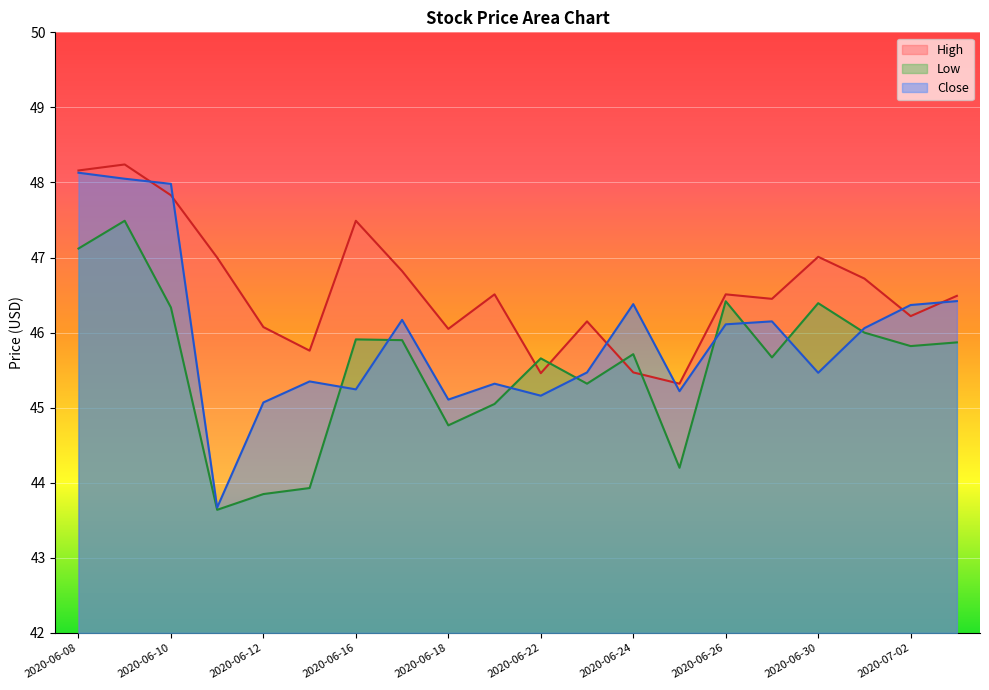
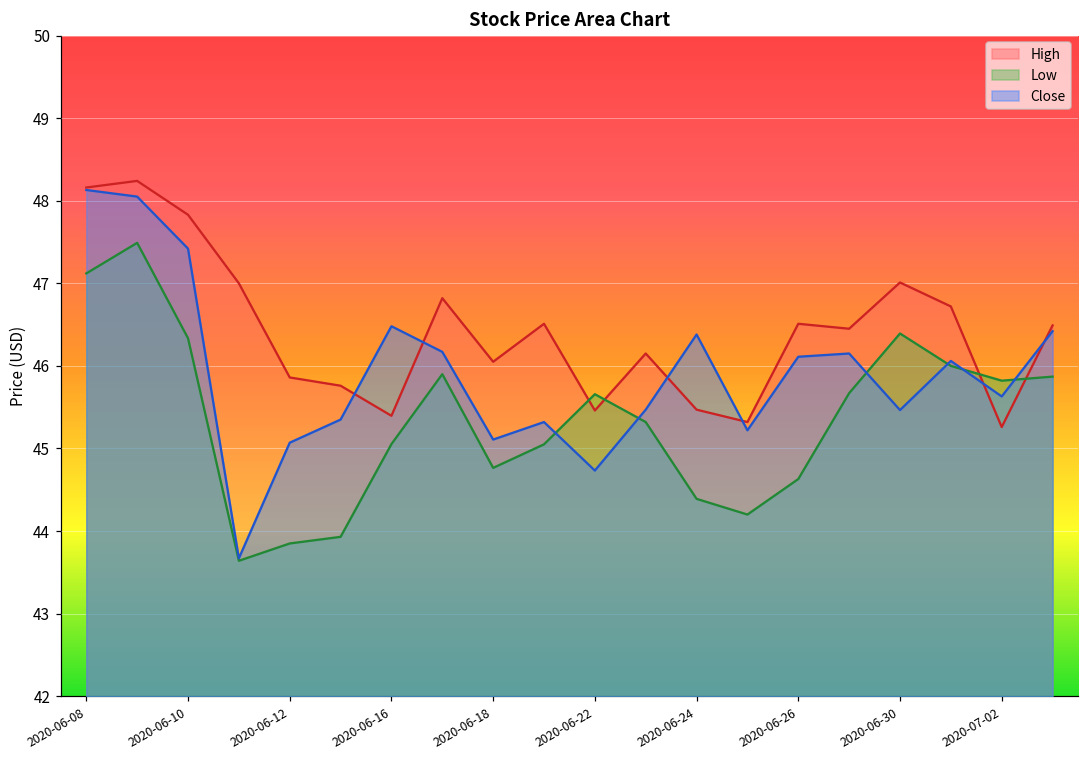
Close, 2020-06-10: 48.0 -> 47.4
High, 2020-06-12: 46.1 -> 45.9
High, 2020-06-16: 47.5 -> 45.4
Low, 2020-06-16: 45.9 -> 45.1
Close, 2020-06-16: 45.2 -> 46.5
Close, 2020-06-22: 45.2 -> 44.7
Low, 2020-06-24: 45.7 -> 44.4
Low, 2020-06-26: 46.4 -> 44.6
High, 2020-07-02: 46.2 -> 45.3
Close, 2020-07-02: 46.4 -> 45.6
